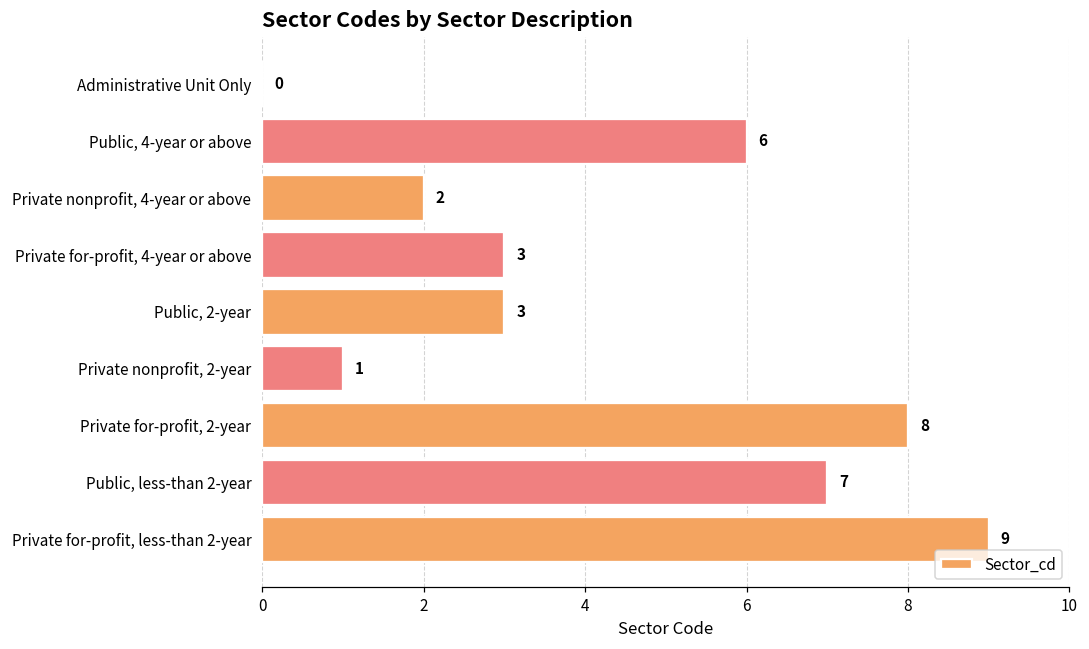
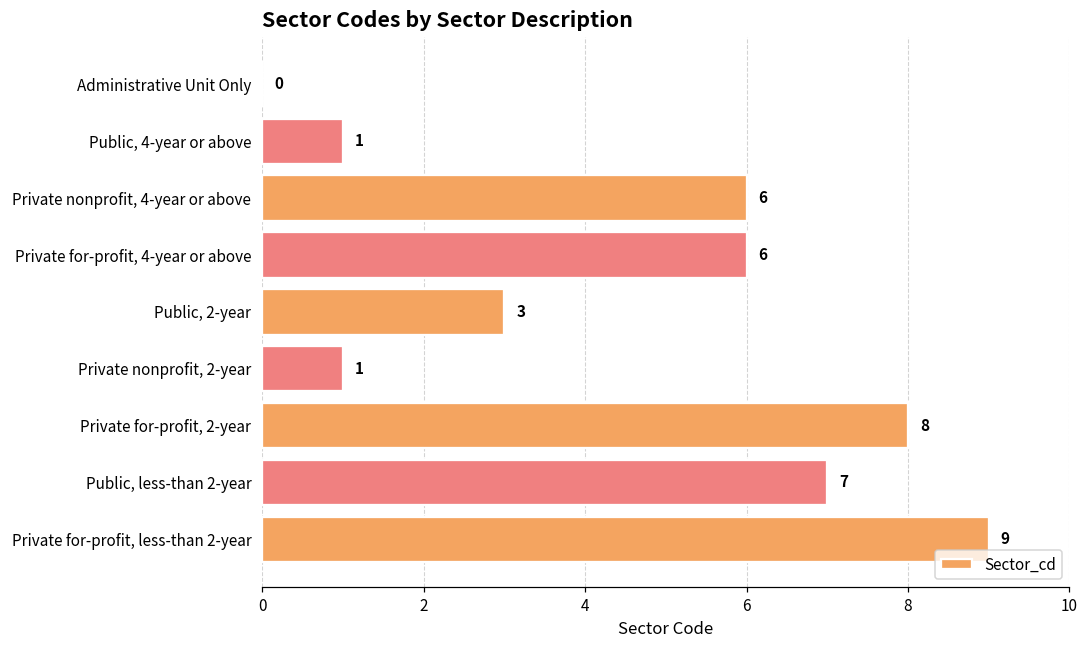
Public, 4-year or above: 6 -> 1
Private nonprofit, 4-year or above: 2 -> 6
Private for-profit, 4-year or above: 3 -> 6
